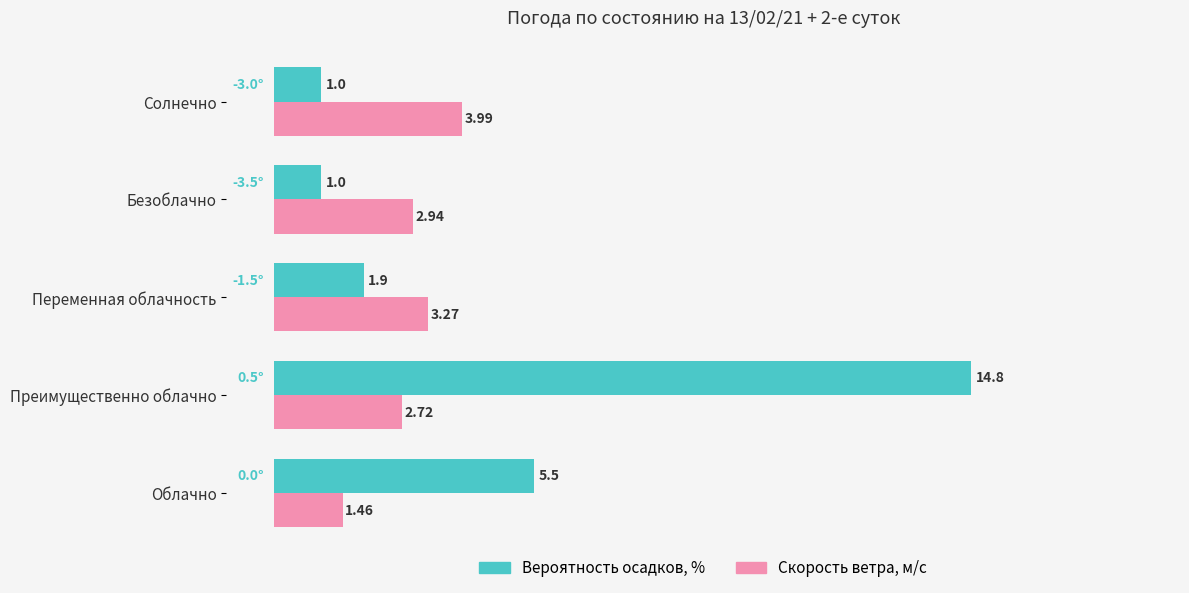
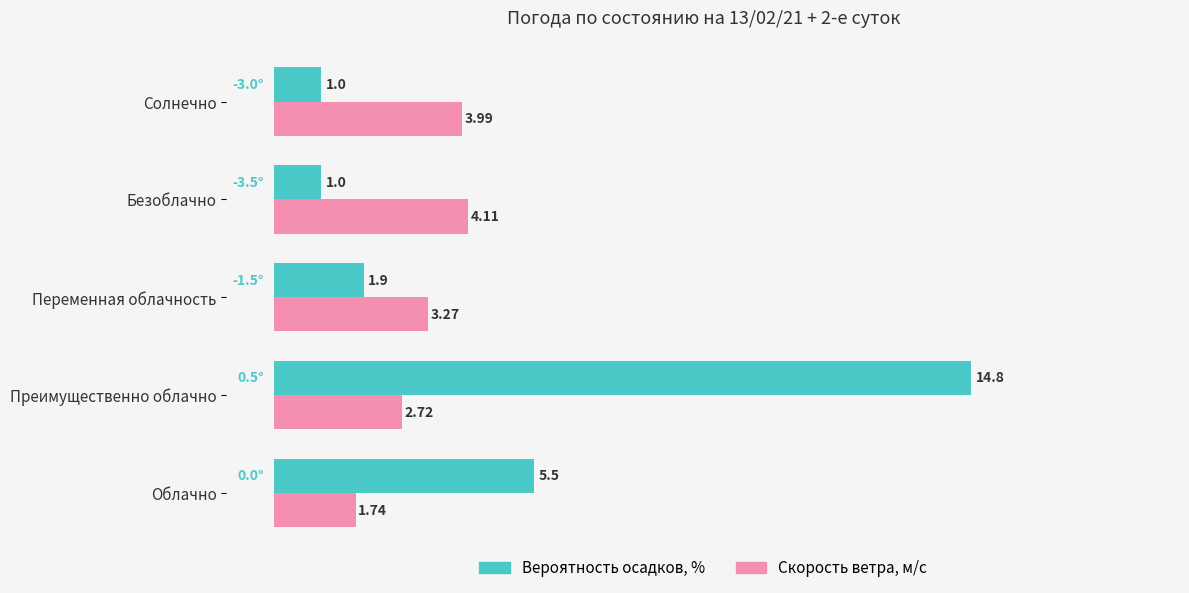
Скорость ветра, м/c, Безоблачно: 2.94 -> 4.11
Скорость ветра, м/c, Облачно: 1.46 -> 1.74
